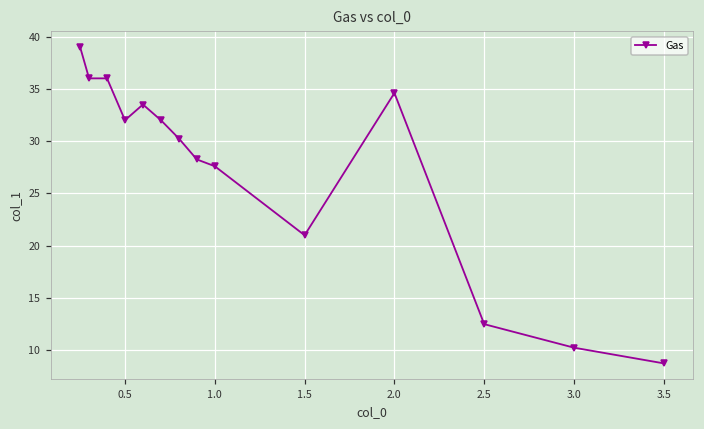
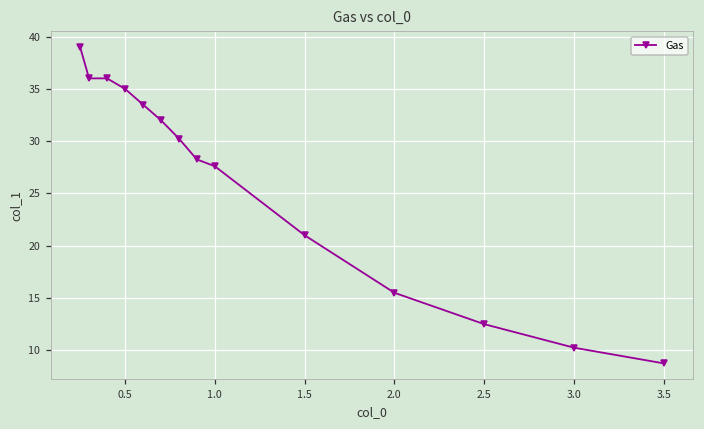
0.5: 32 -> 35
2.0: 35 -> 16
